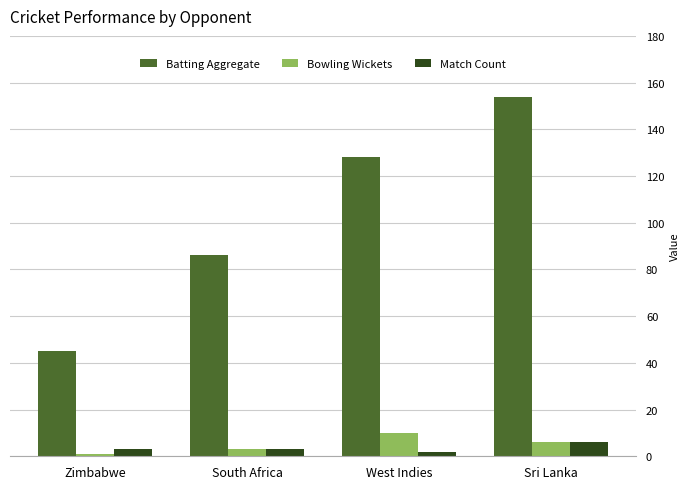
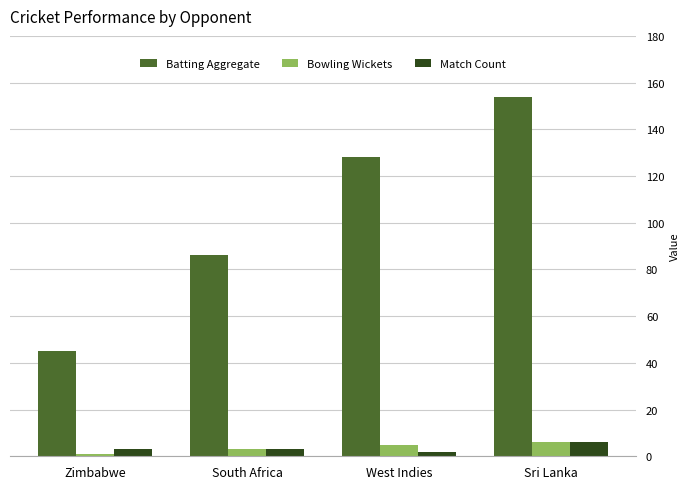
Bowling Wickets, West Indies: 10 -> 5
